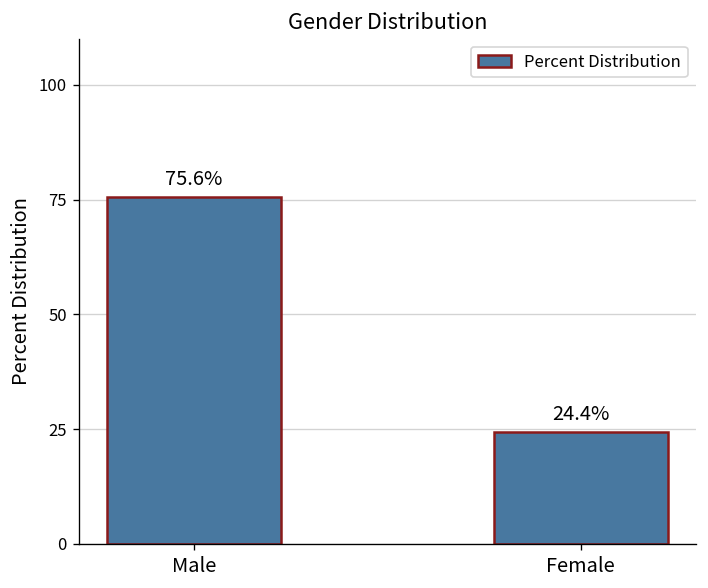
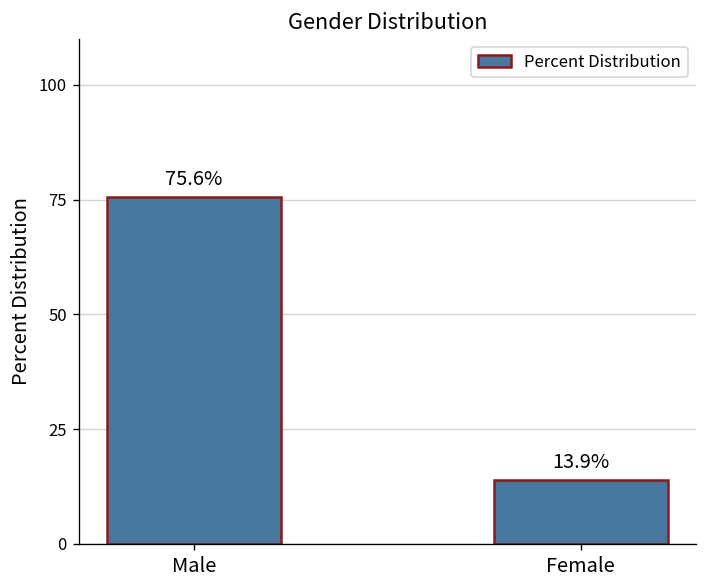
Female: 24.4% -> 13.9%
